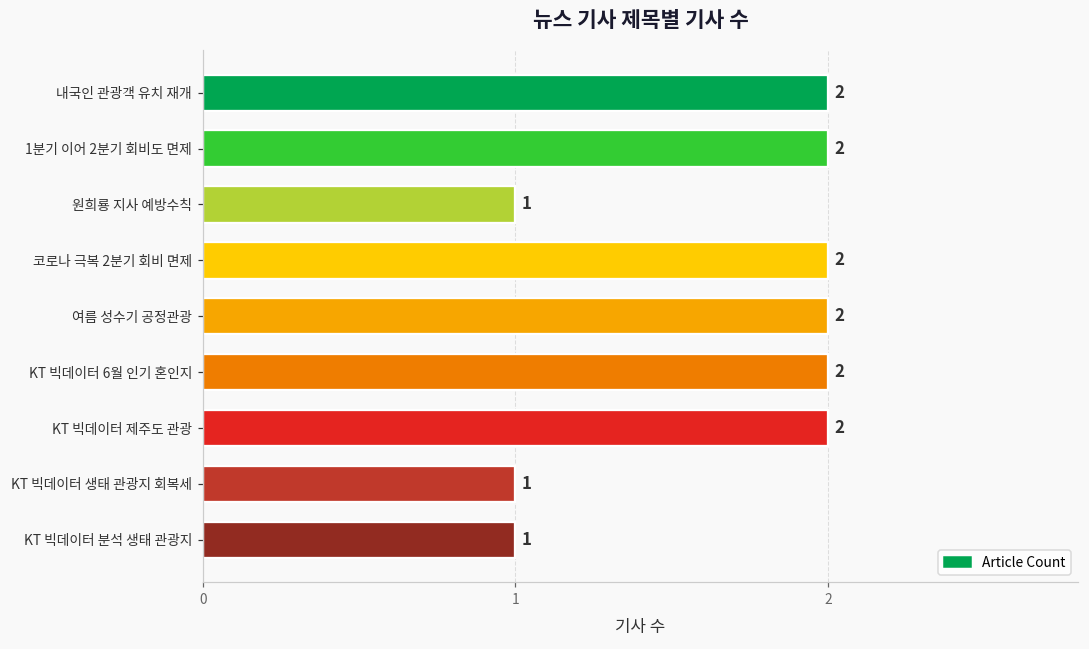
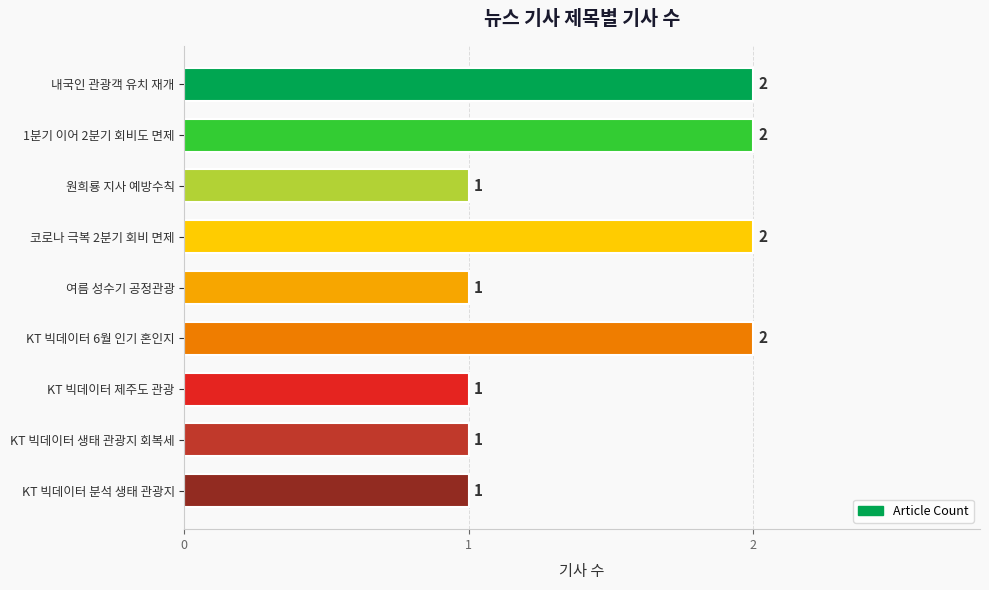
여름 성수기 공정관광: 2 -> 1
KT 빅데이터 제주도 관광: 2 -> 1
